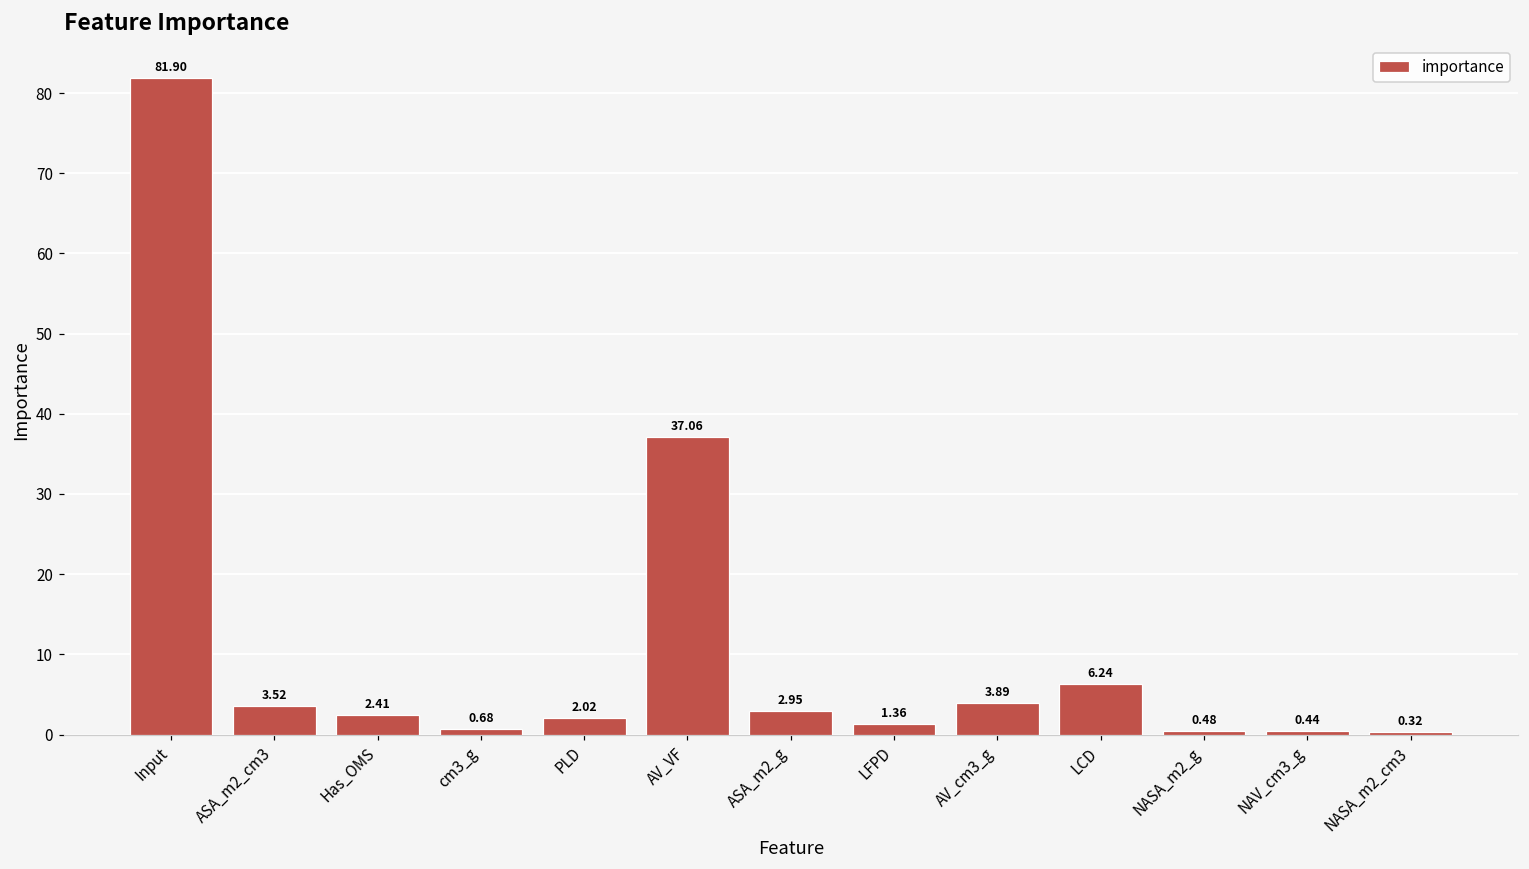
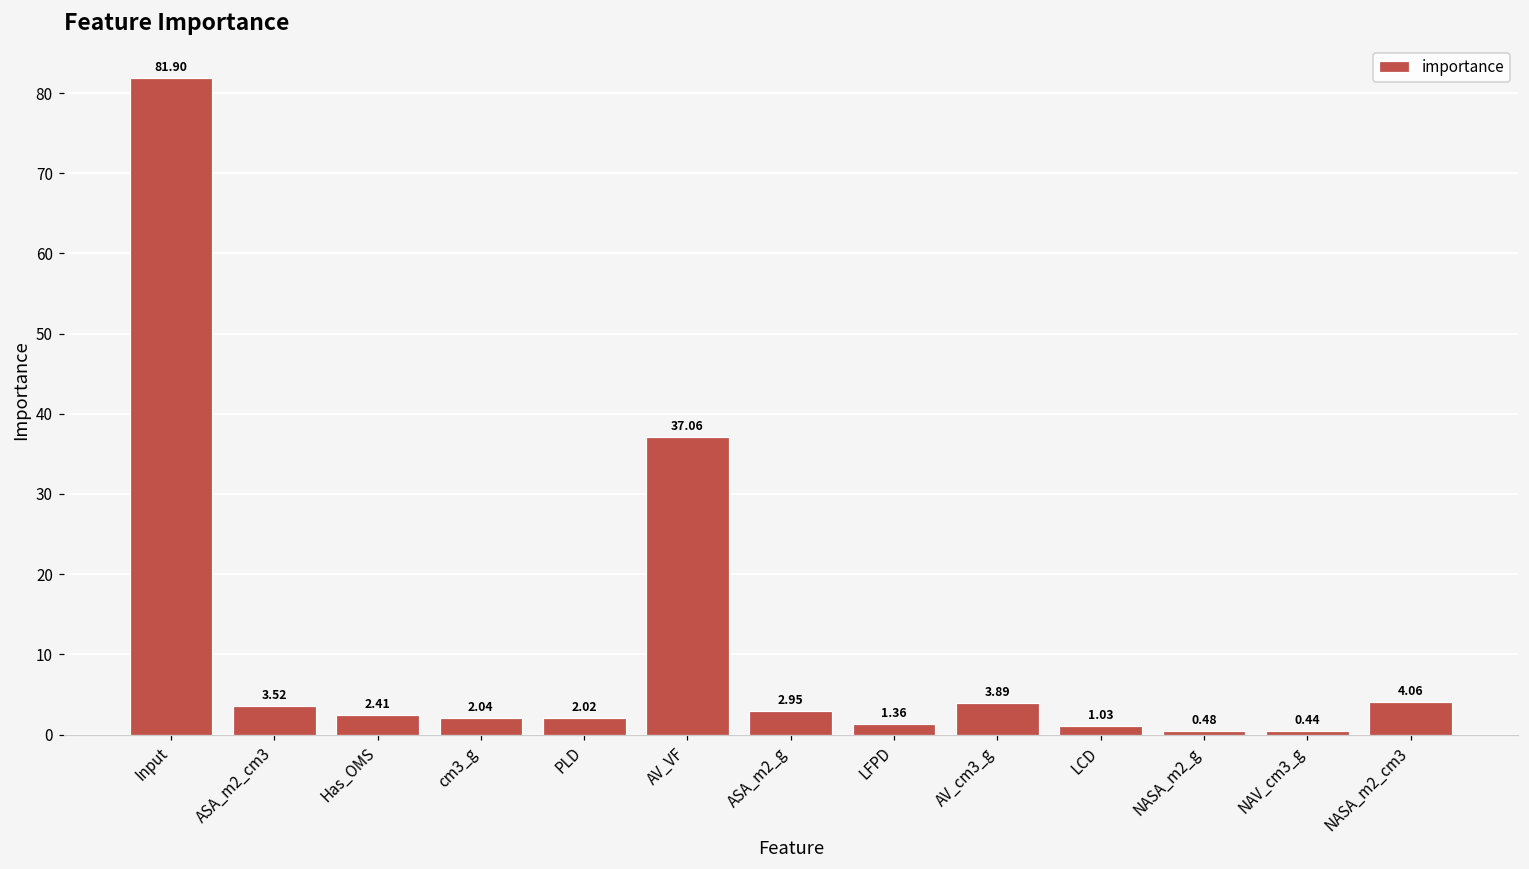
cm3_g: 0.68 -> 2.04
LCD: 6.24 -> 1.03
NASA_m2_cm3: 0.32 -> 4.06
